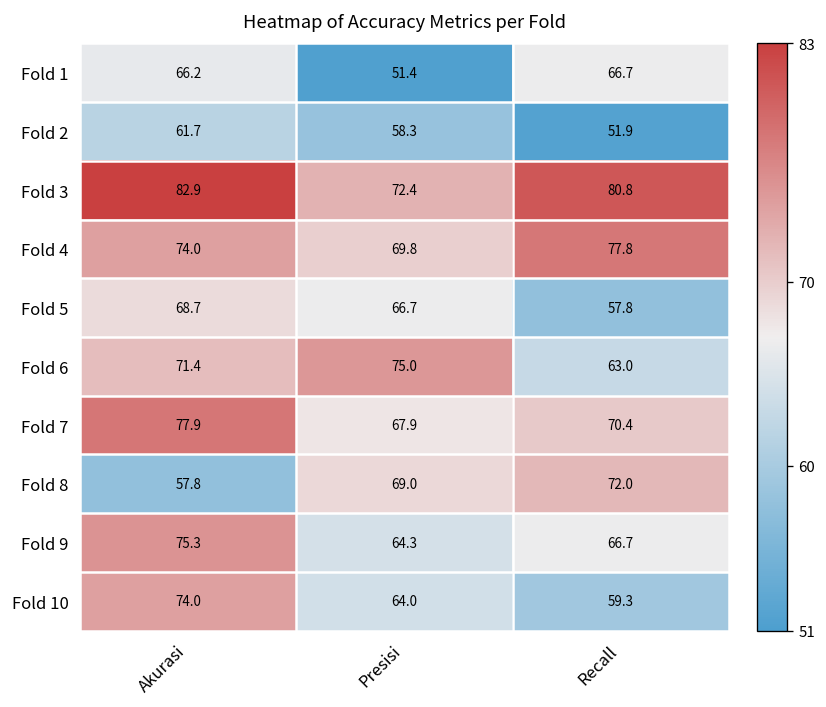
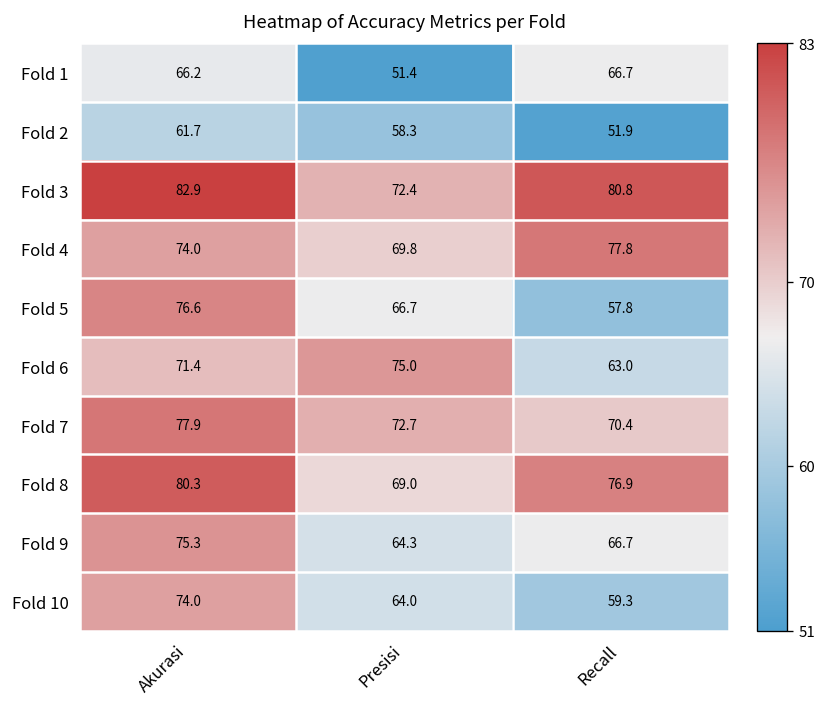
Fold 5, Akurasi: 68.7 -> 76.6
Fold 7, Presisi: 67.9 -> 72.7
Fold 8, Akurasi: 57.8 -> 80.3
Fold 8, Recall: 72.0 -> 76.9
